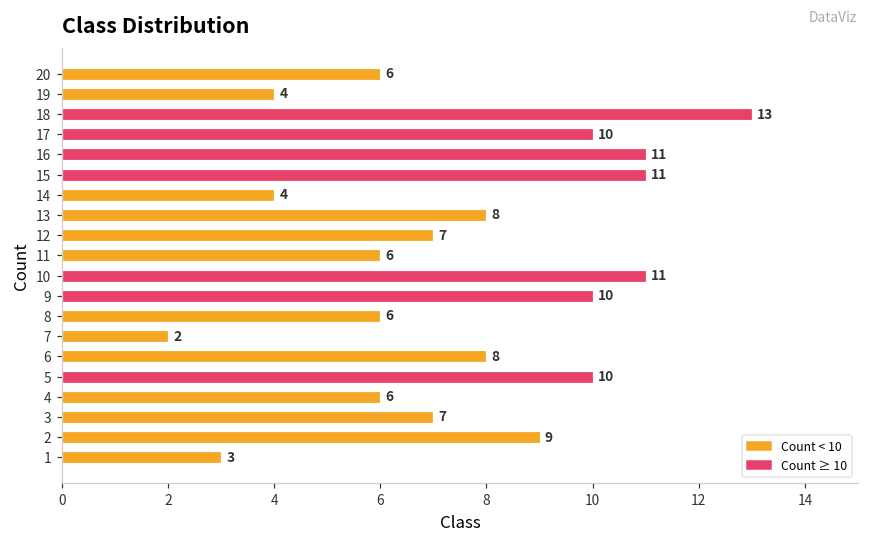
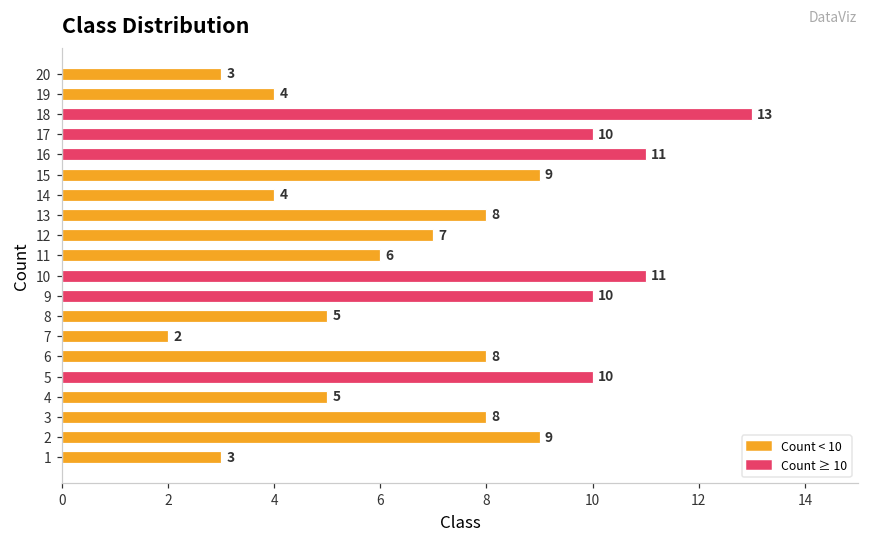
20: 6 -> 3
15: 11 -> 9
8: 6 -> 5
4: 6 -> 5
3: 7 -> 8
